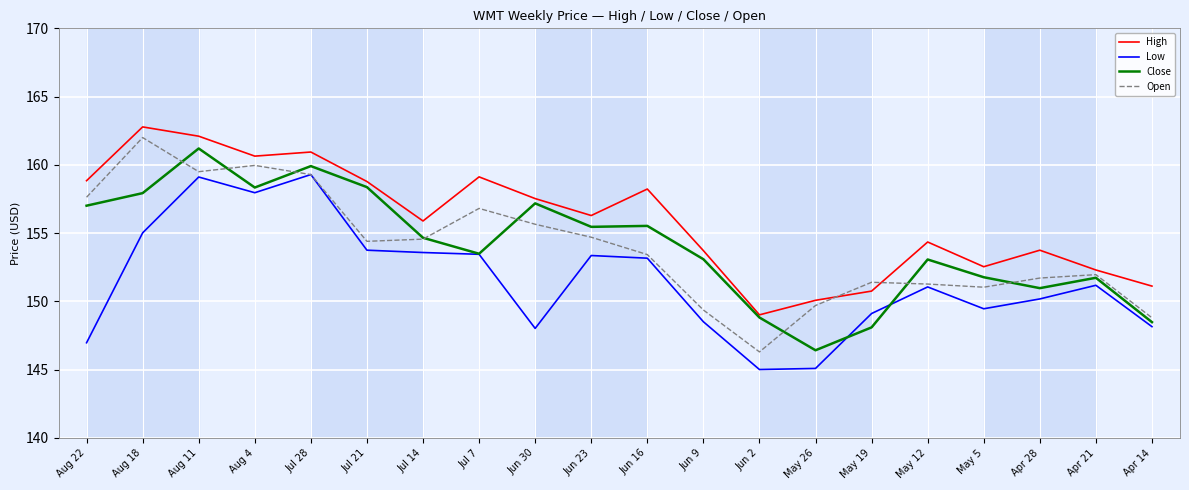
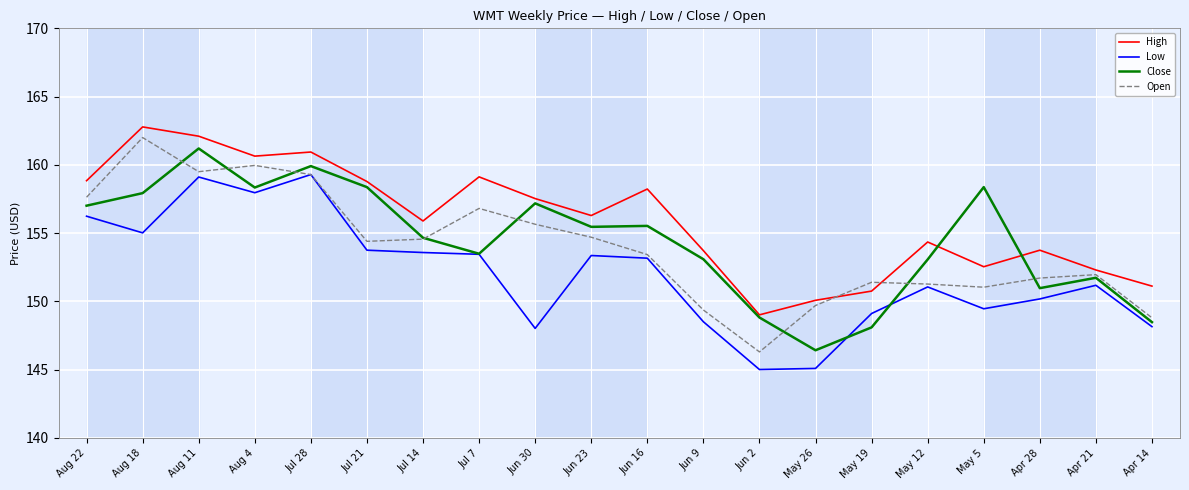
Low, Aug 22: 147.0 -> 156.2
Close, May 5: 151.8 -> 158.4
